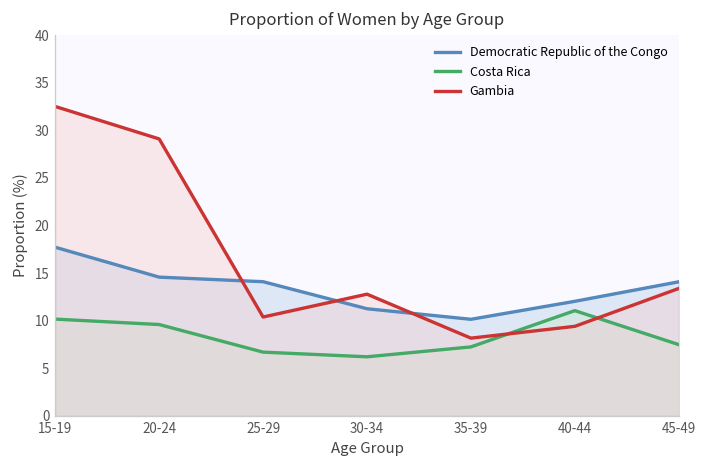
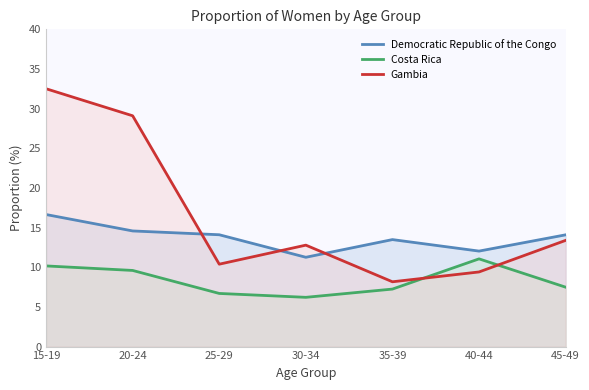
Democratic Republic of the Congo, 15-19: 18 -> 17
Democratic Republic of the Congo, 35-39: 10 -> 13
